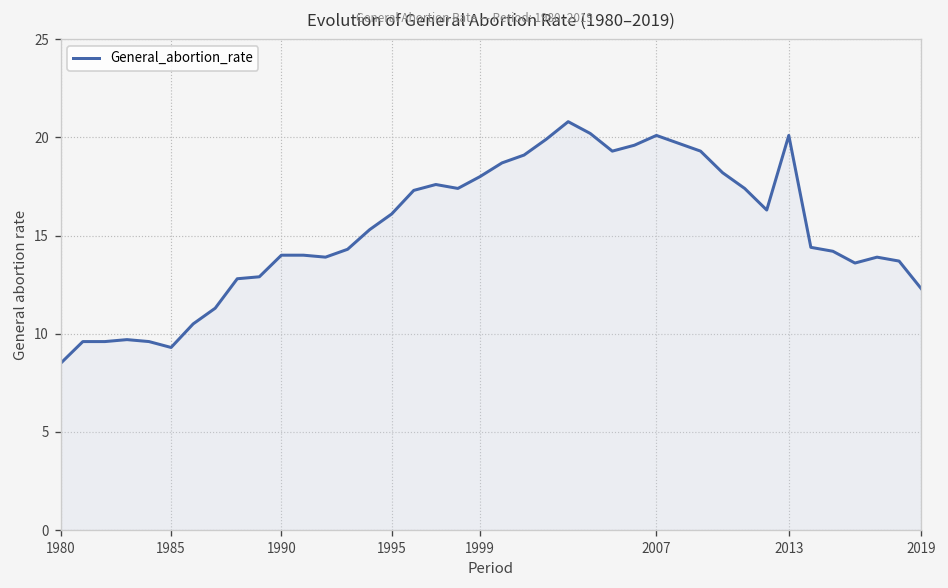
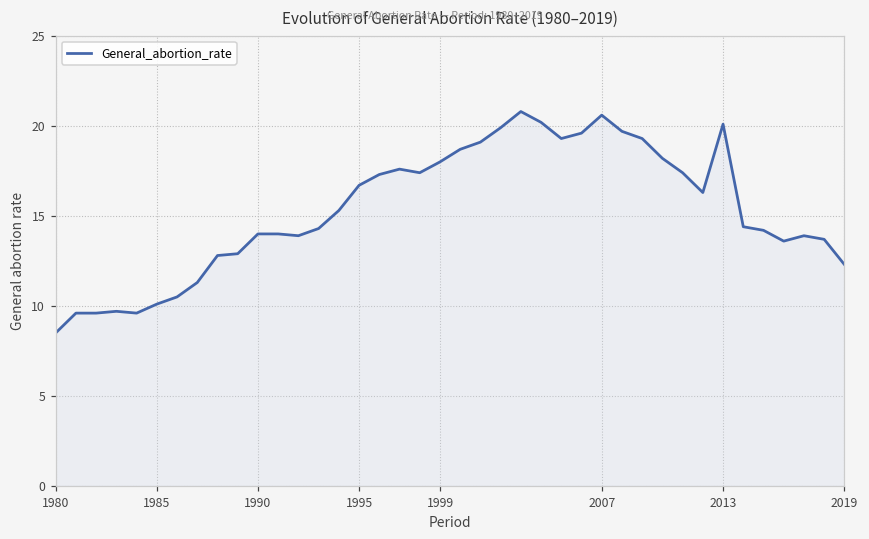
1985: 9.3 -> 10.1
1995: 16.1 -> 16.7
2007: 20.1 -> 20.6
